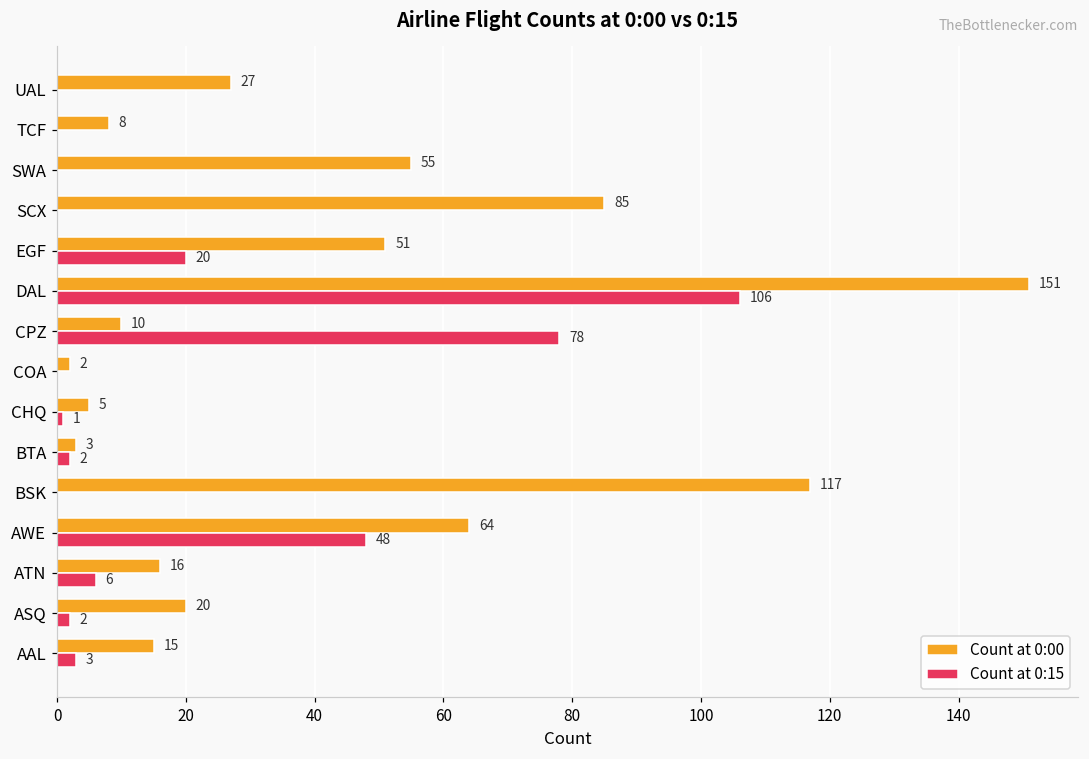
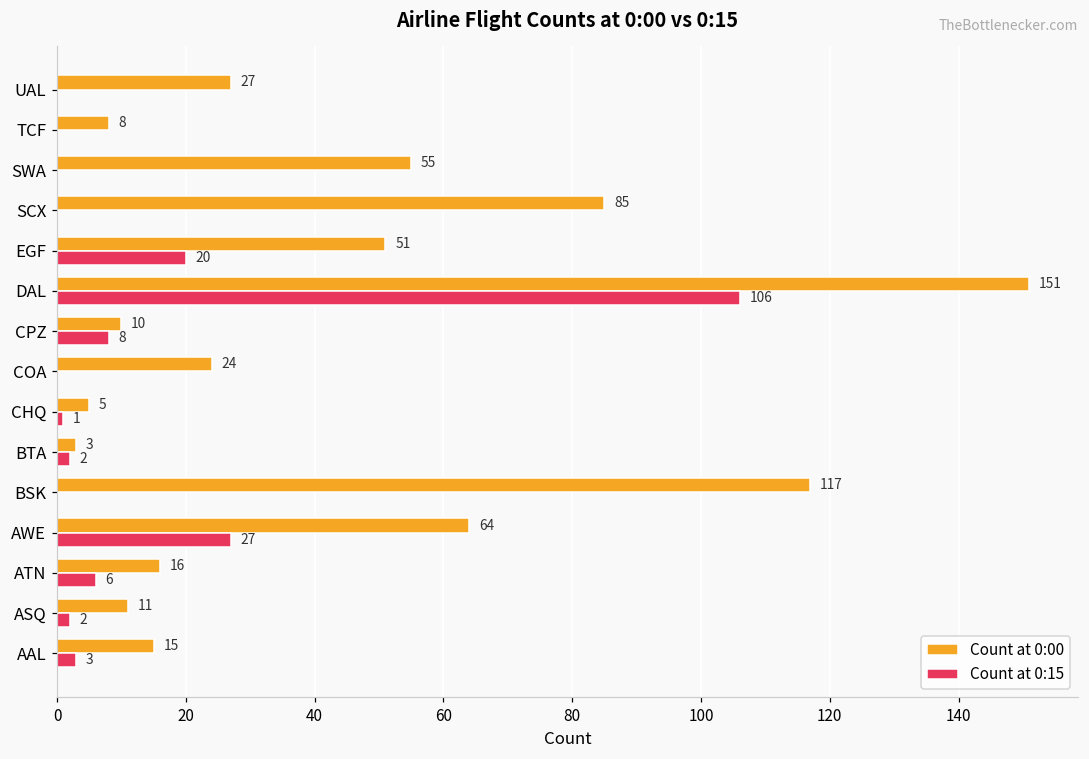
Count at 0:15, CPZ: 78 -> 8
Count at 0:00, COA: 2 -> 24
Count at 0:15, AWE: 48 -> 27
Count at 0:00, ASQ: 20 -> 11
